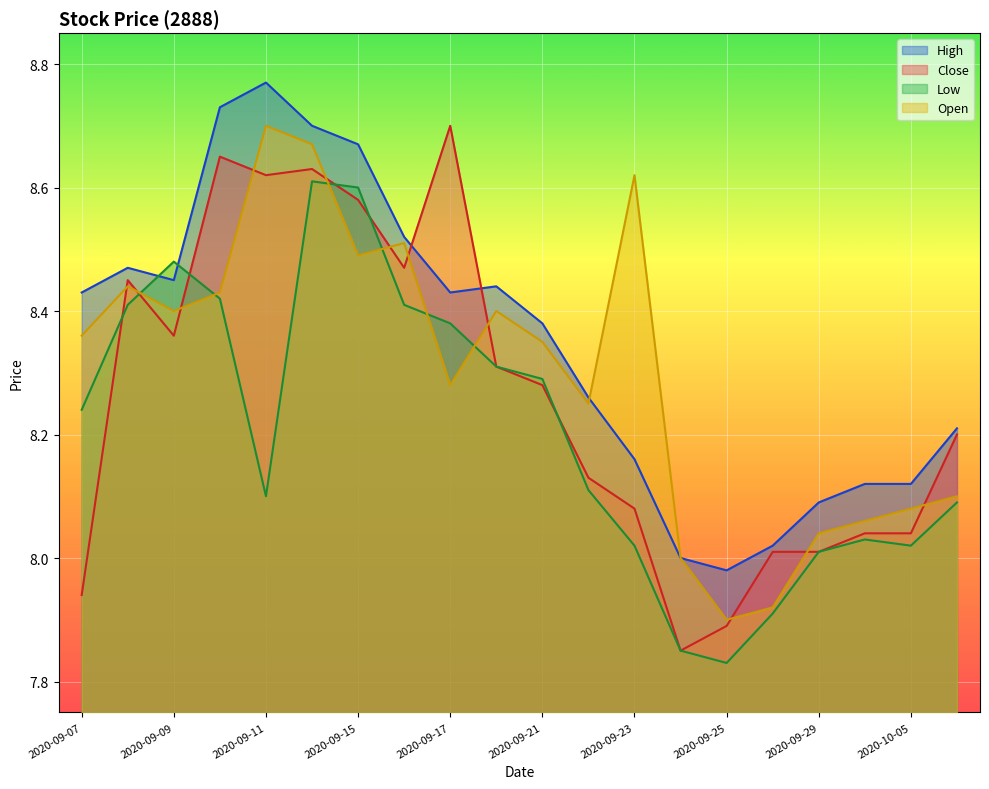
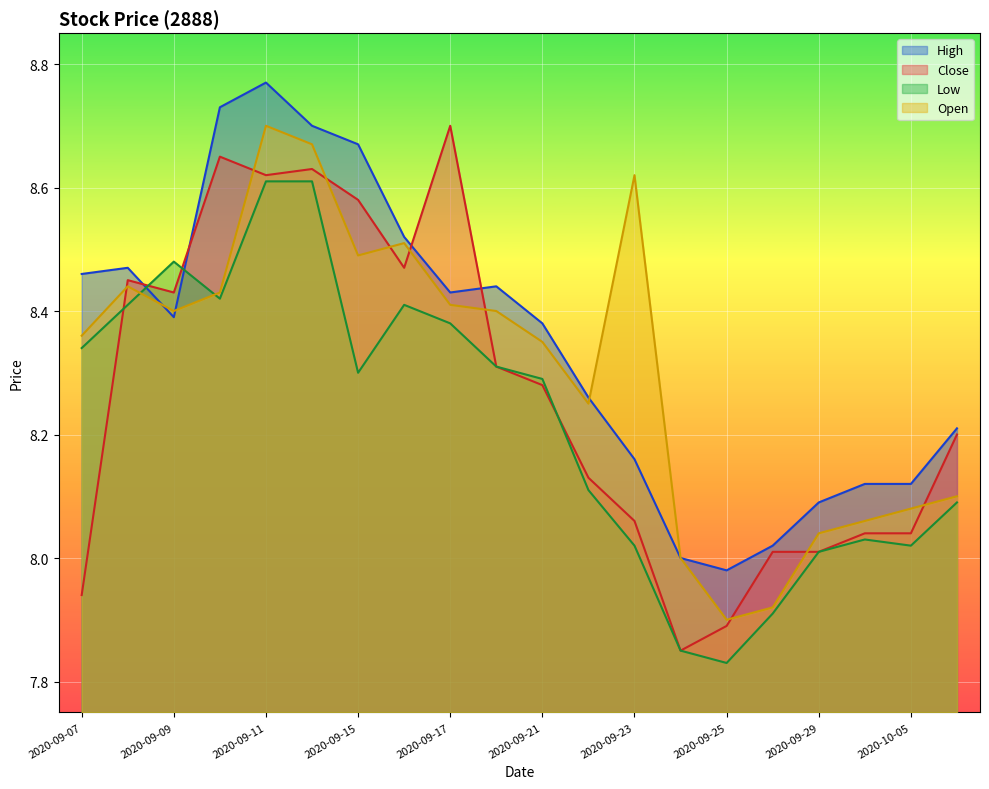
High, 2020-09-07: 8.43 -> 8.46
Low, 2020-09-07: 8.24 -> 8.34
High, 2020-09-09: 8.45 -> 8.39
Close, 2020-09-09: 8.36 -> 8.43
Low, 2020-09-11: 8.10 -> 8.61
Low, 2020-09-15: 8.6 -> 8.3
Open, 2020-09-17: 8.28 -> 8.41
Close, 2020-09-23: 8.08 -> 8.06
